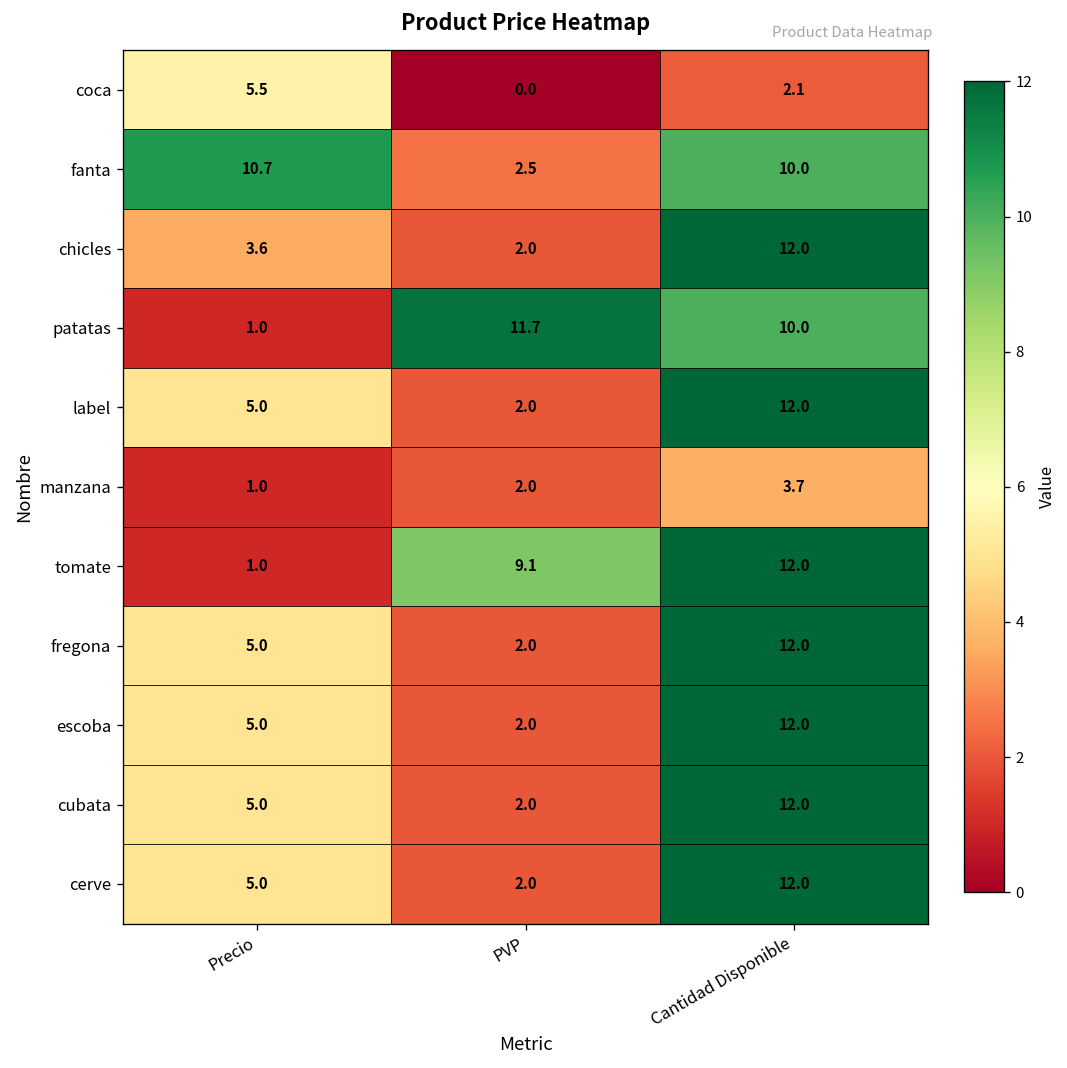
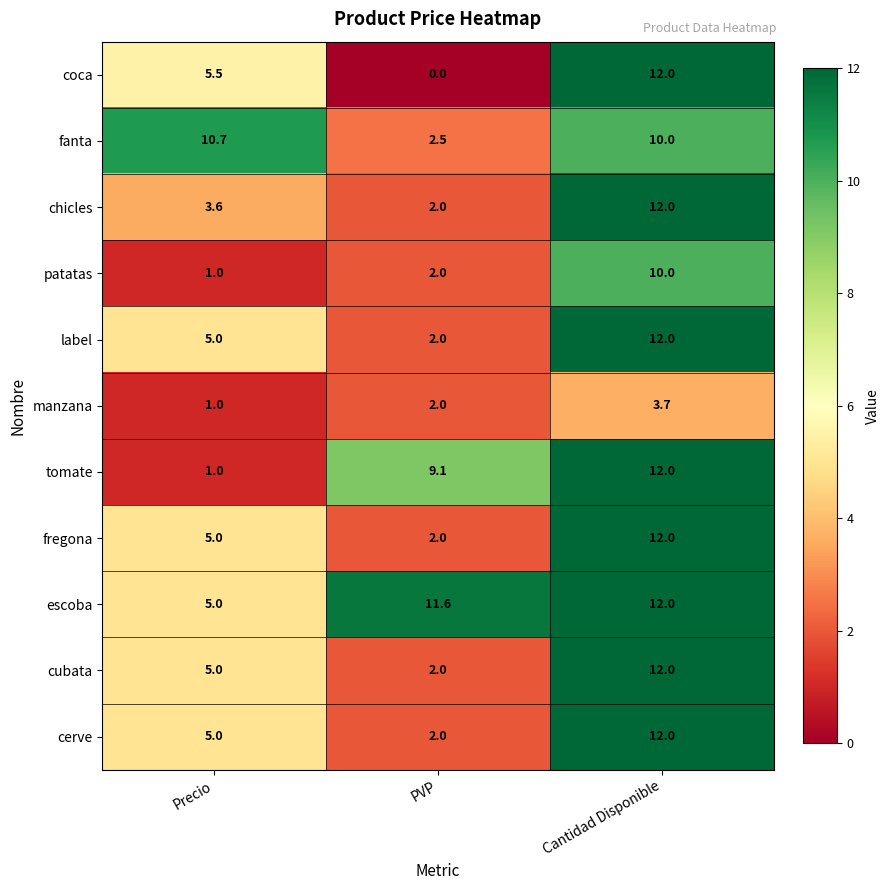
coca, Cantidad Disponible: 2.1 -> 12.0
patatas, PVP: 11.7 -> 2.0
escoba, PVP: 2.0 -> 11.6
